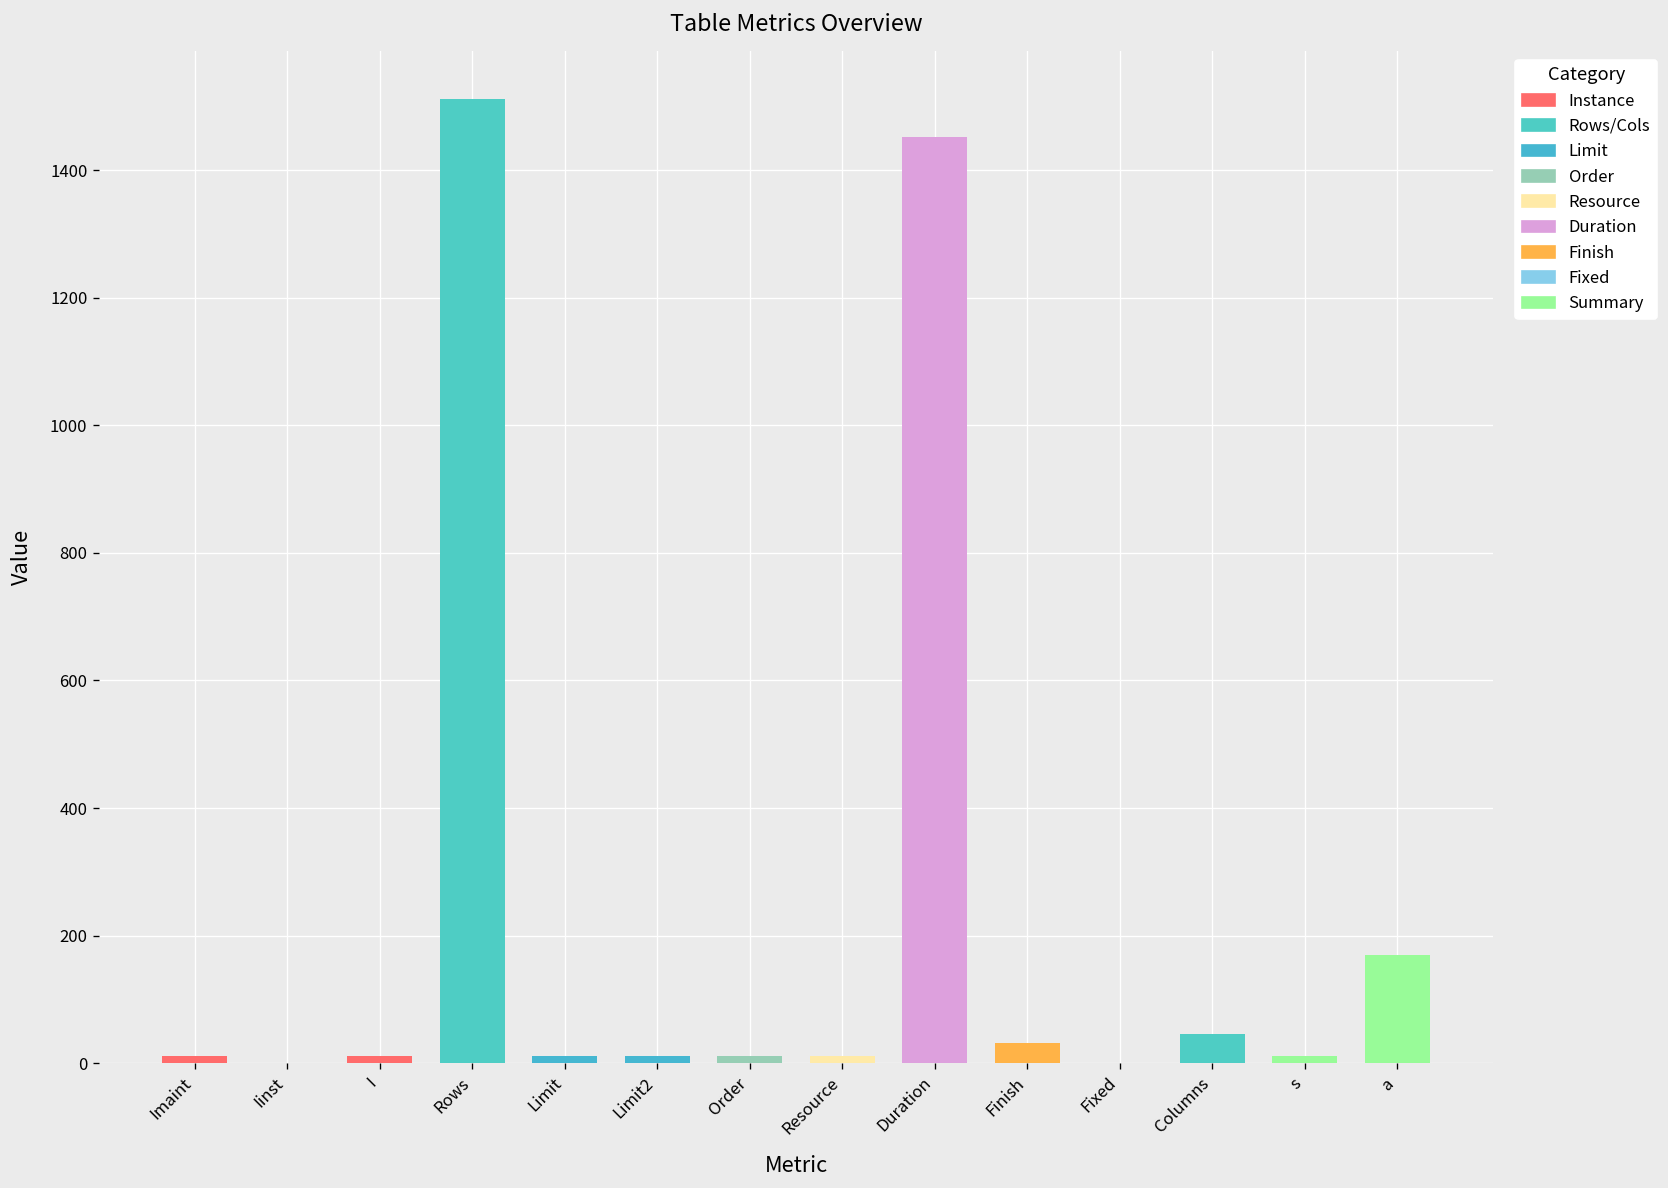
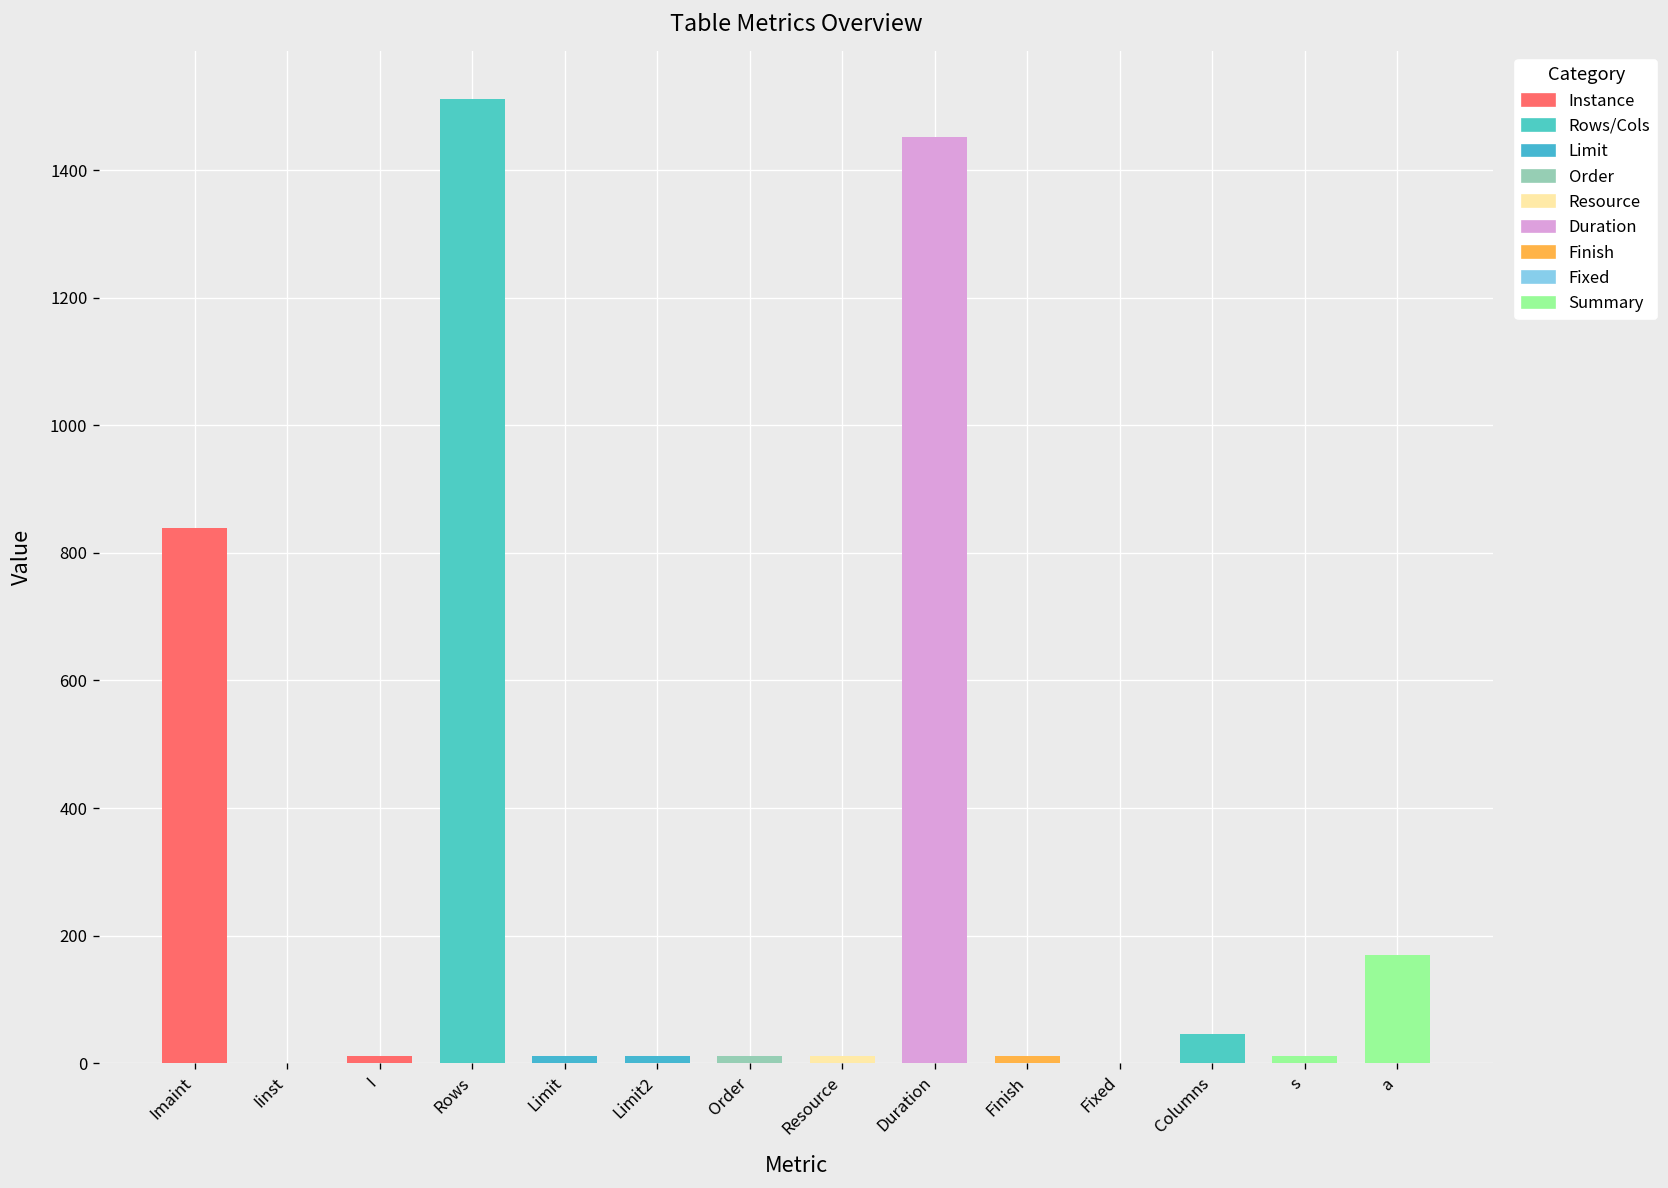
Imaint: 10 -> 840
Finish: 30 -> 10
